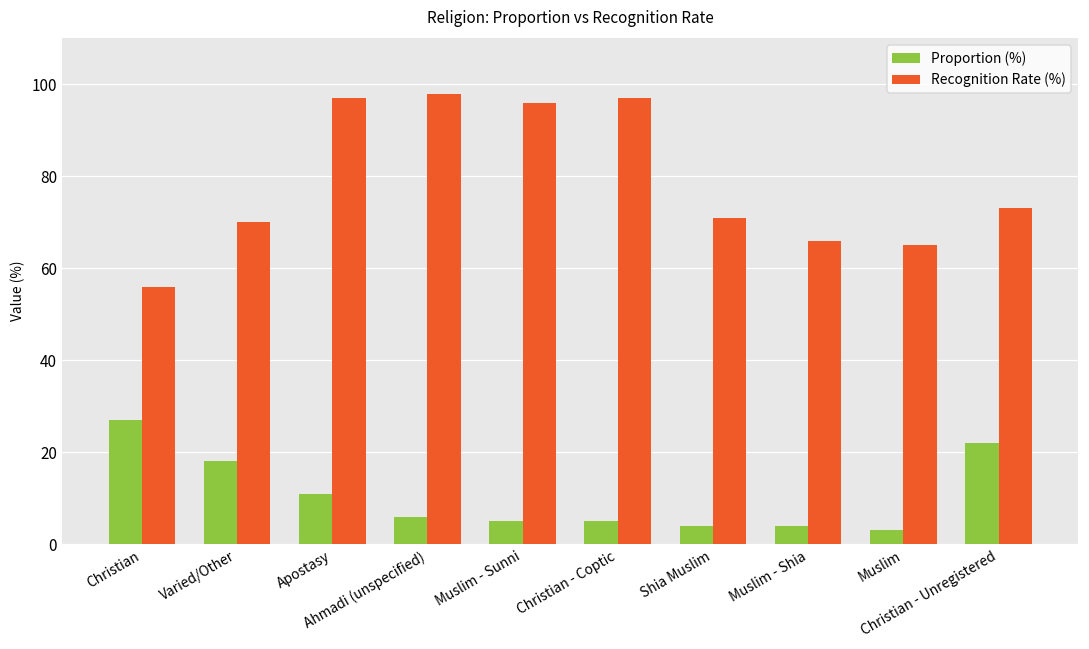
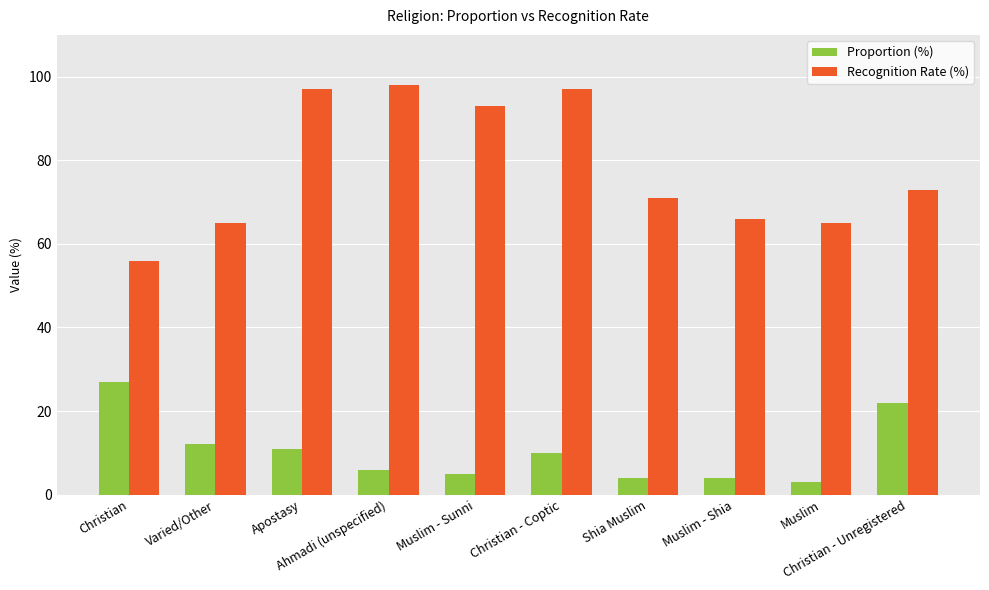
Proportion (%), Varied/Other: 18 -> 12
Recognition Rate (%), Varied/Other: 70 -> 65
Recognition Rate (%), Muslim - Sunni: 96 -> 93
Proportion (%), Christian - Coptic: 5 -> 10
